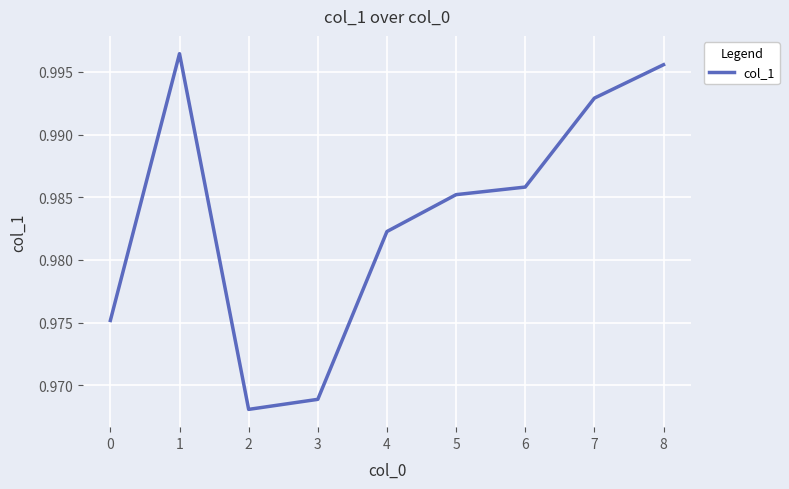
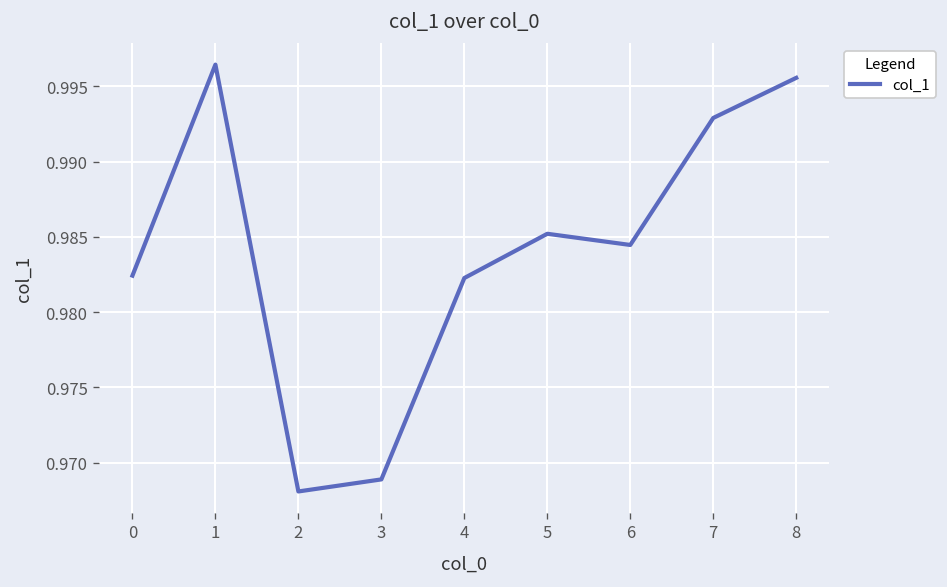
0: 0.9752 -> 0.9824
6: 0.9858 -> 0.9845
